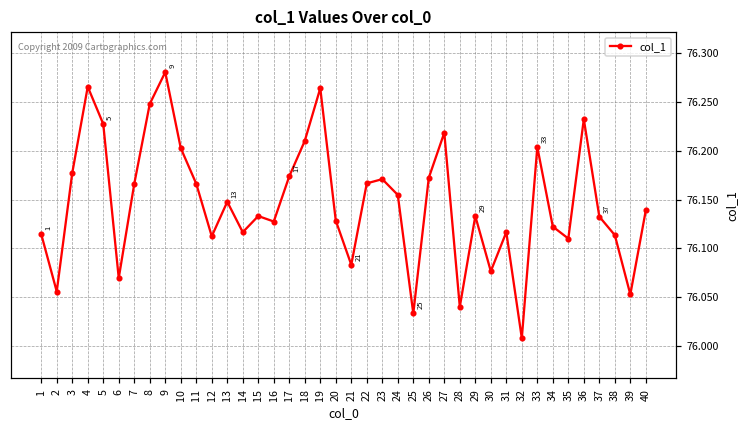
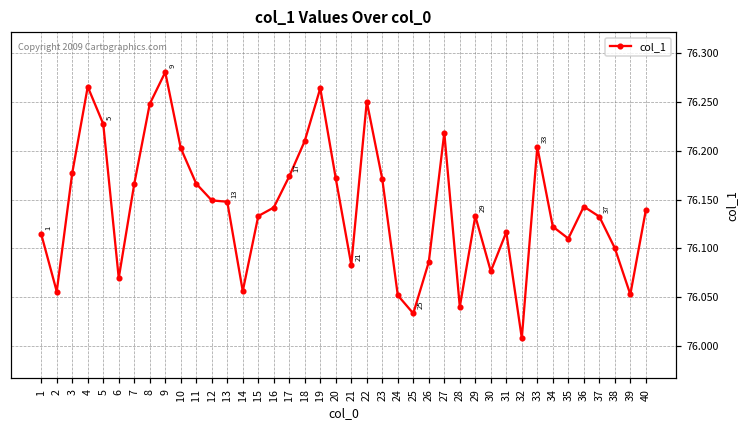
12: 76.11 -> 76.15
14: 76.12 -> 76.06
16: 76.13 -> 76.14
20: 76.13 -> 76.17
22: 76.17 -> 76.25
24: 76.15 -> 76.05
26: 76.17 -> 76.09
36: 76.23 -> 76.14
38: 76.11 -> 76.10
